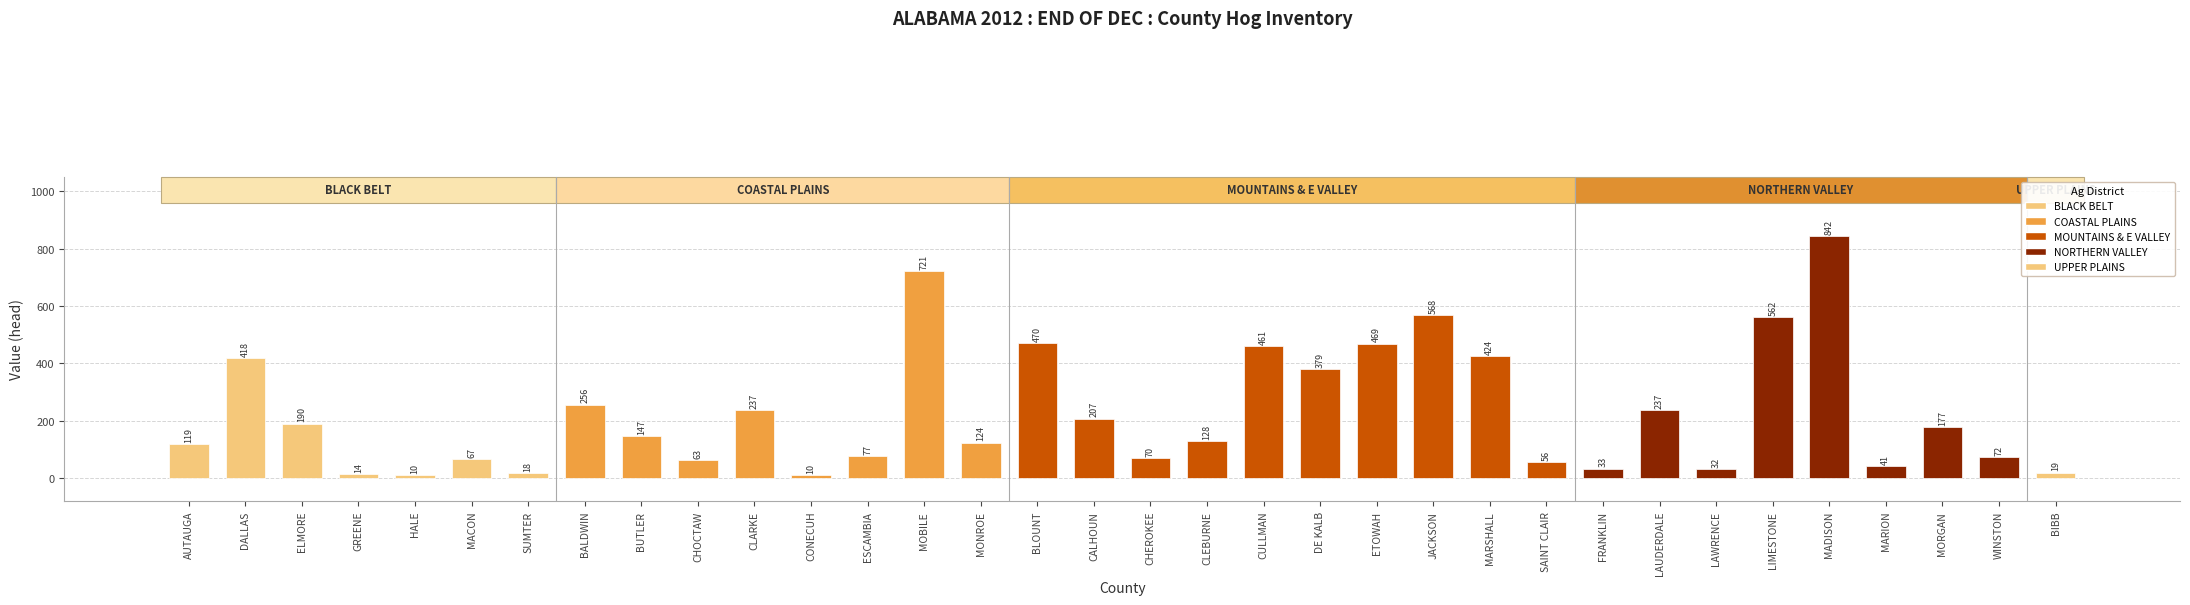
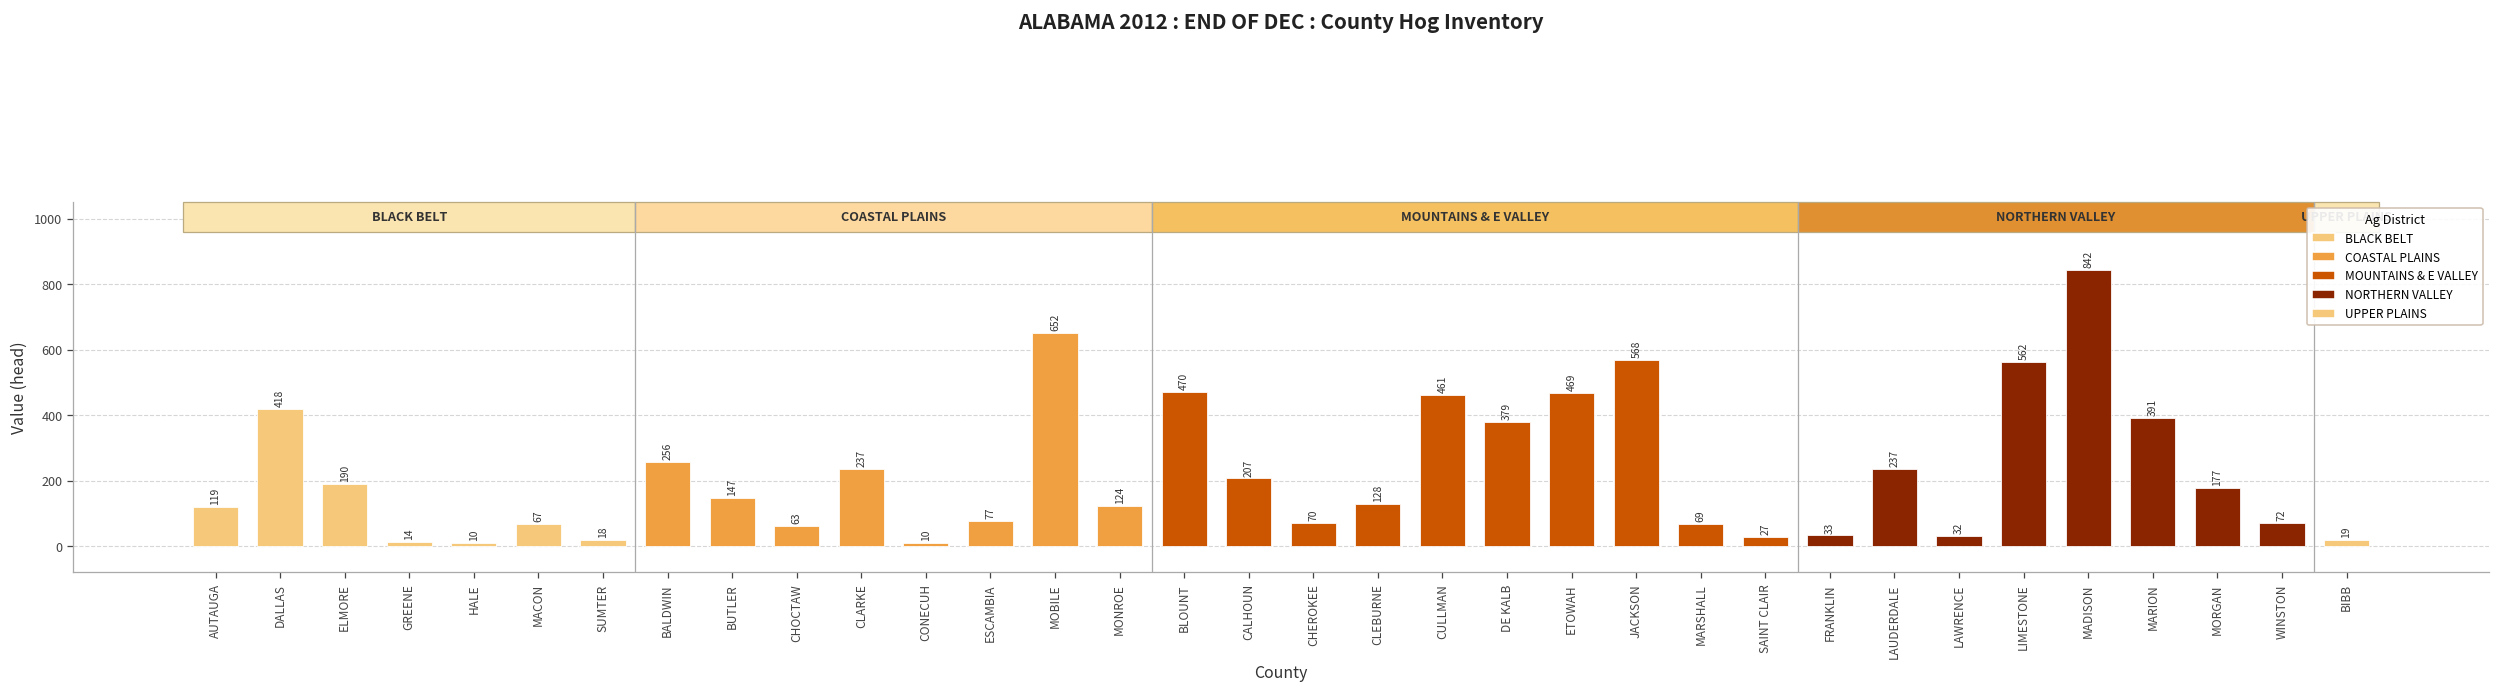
MOBILE: 721 -> 652
MARSHALL: 424 -> 69
SAINT CLAIR: 56 -> 27
MARION: 41 -> 391
